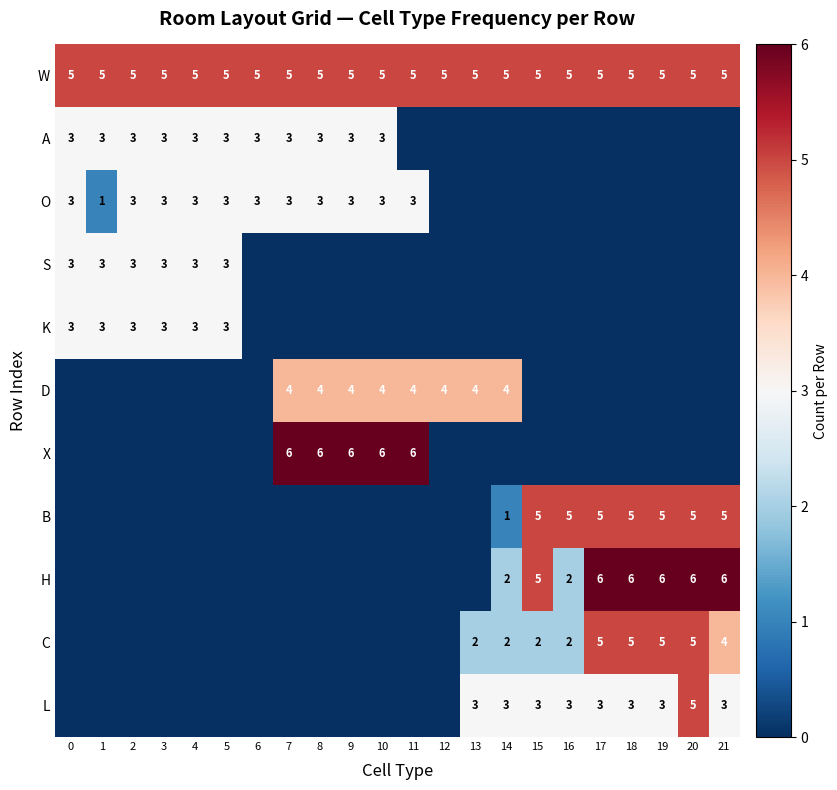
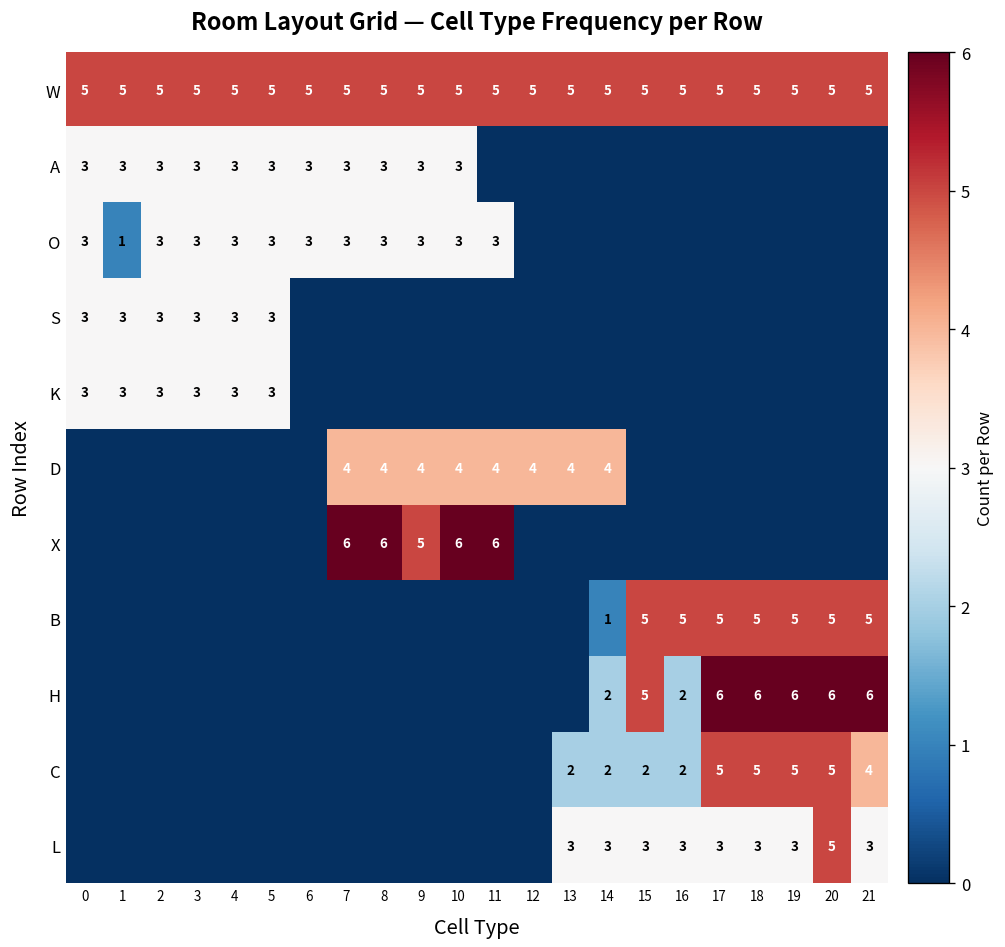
X, 9: 6 -> 5
